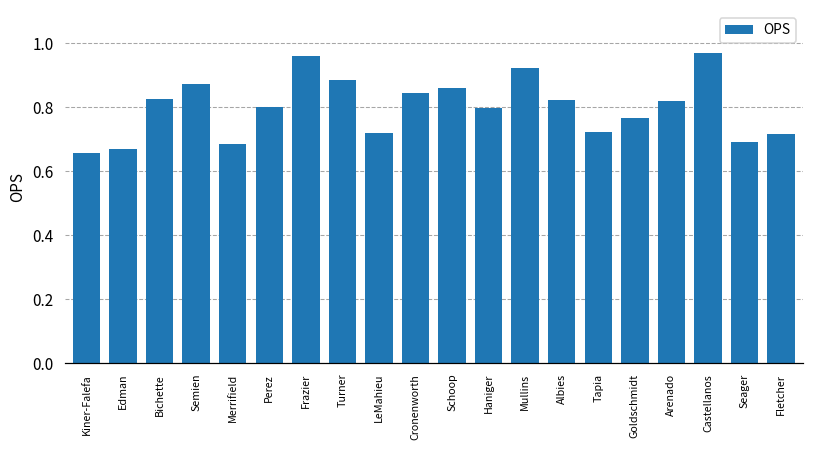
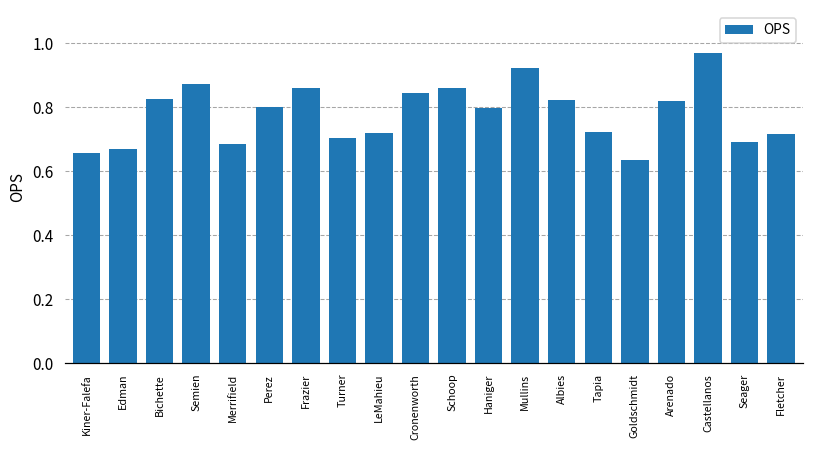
Frazier: 0.96 -> 0.86
Turner: 0.89 -> 0.70
Goldschmidt: 0.77 -> 0.63
